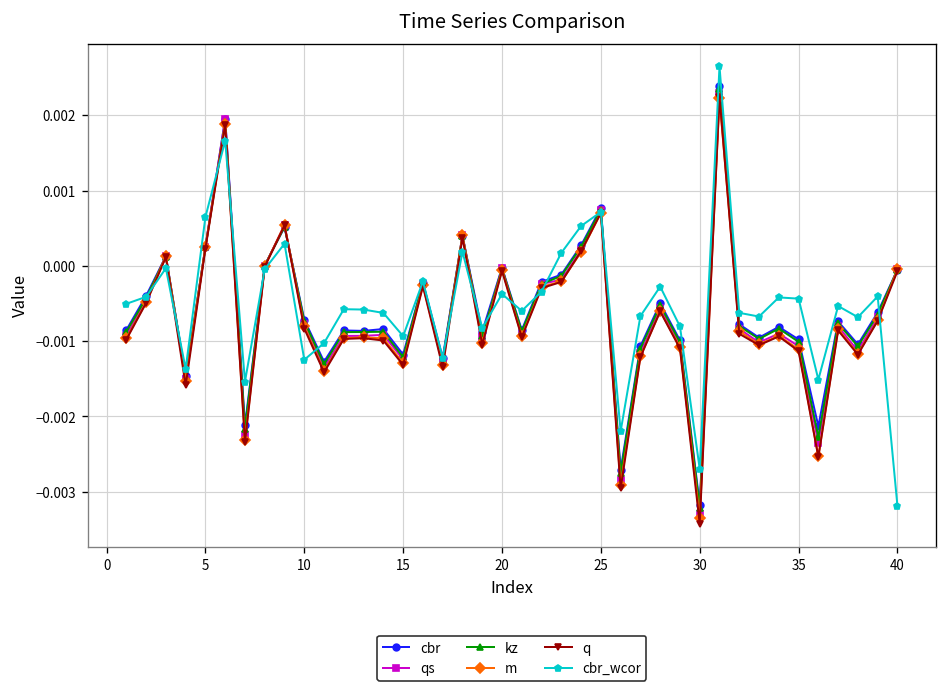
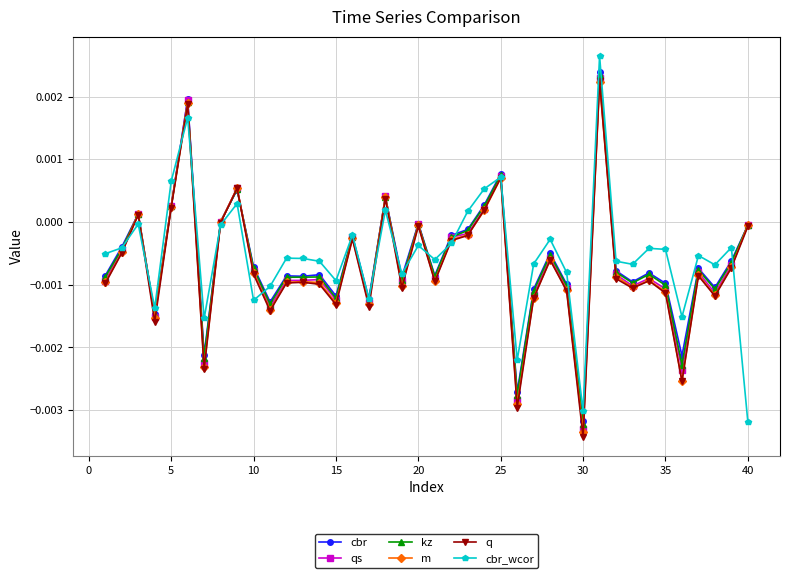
cbr_wcor, 30: -0.0027 -> -0.0030
